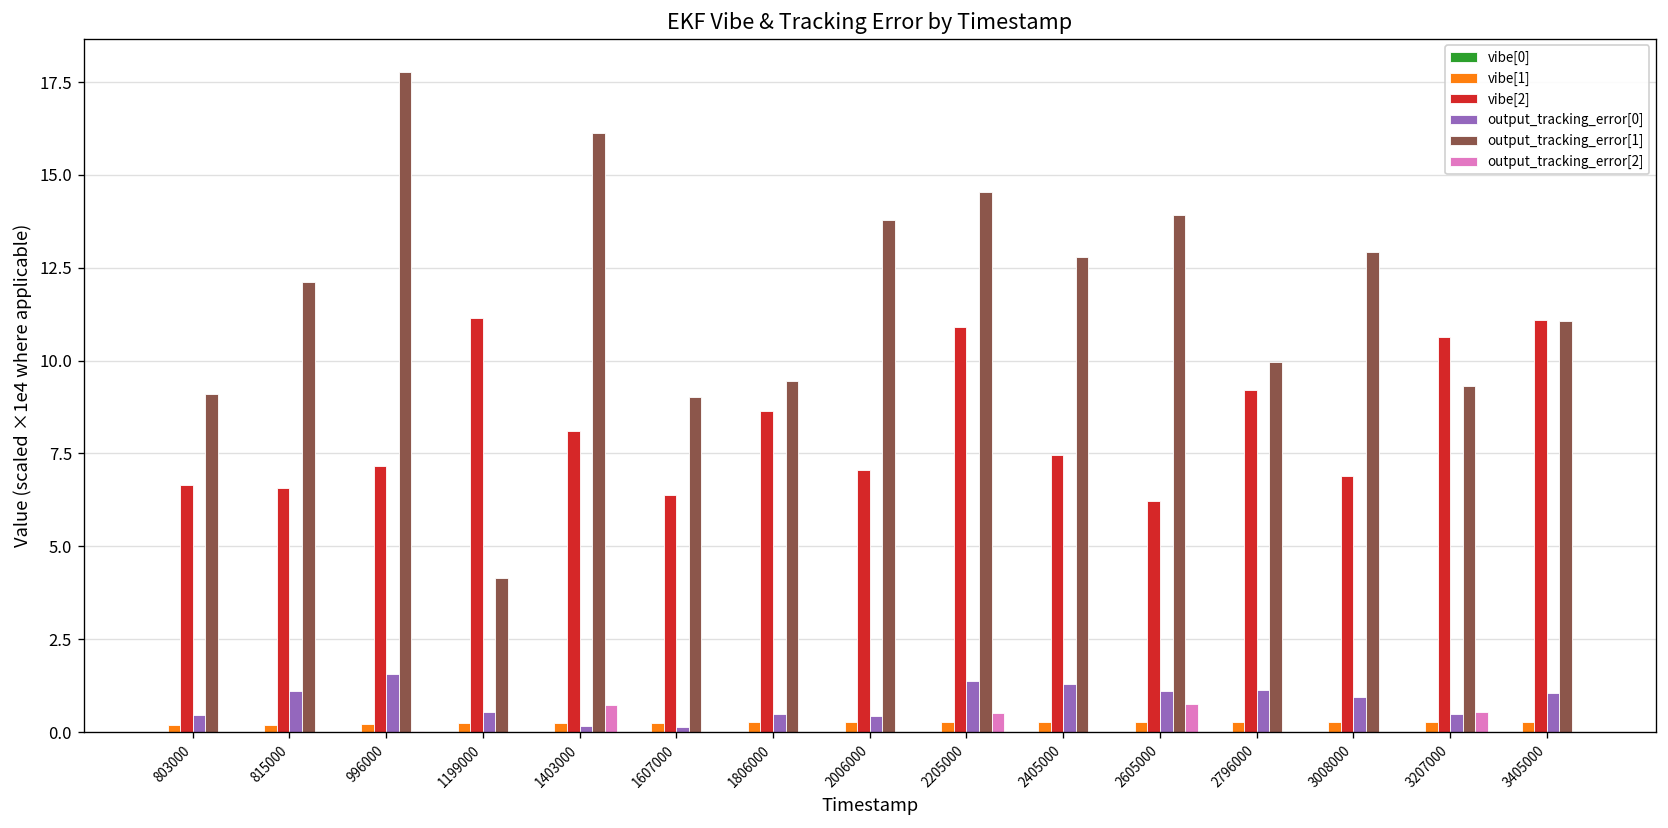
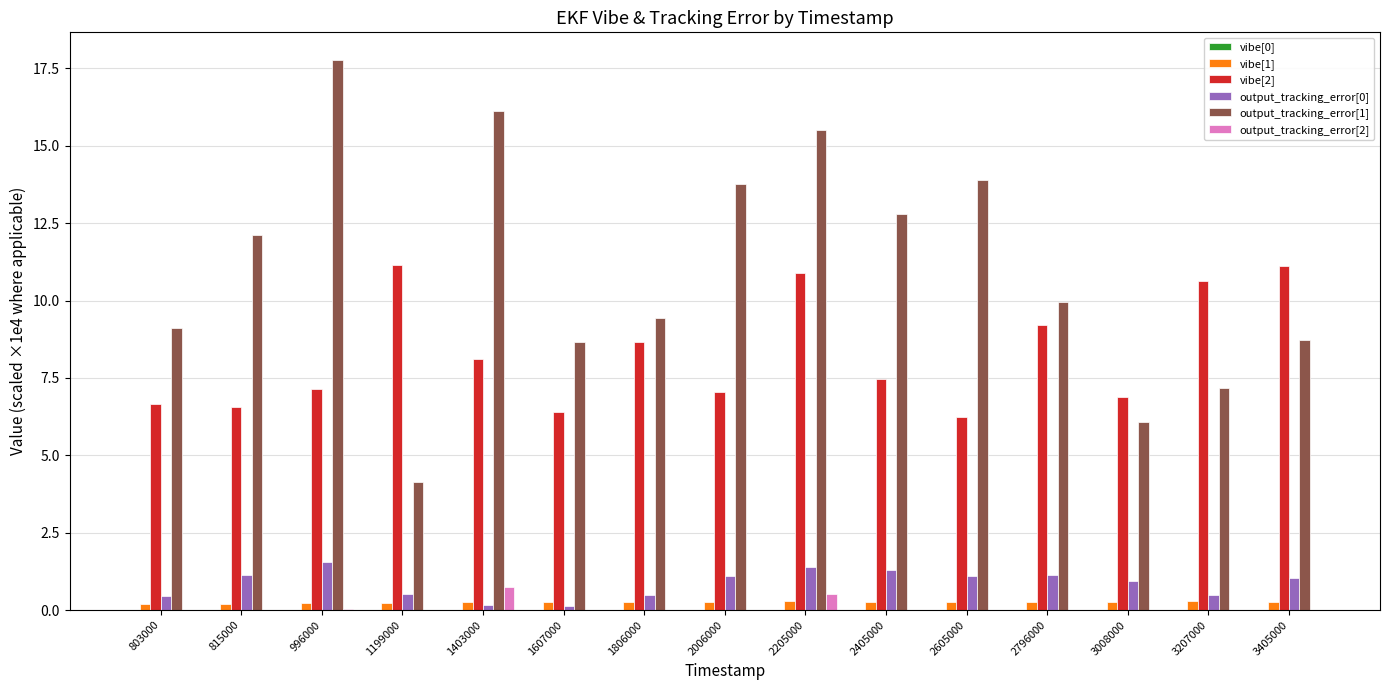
output_tracking_error[1], 1607000: 9.0 -> 8.7
output_tracking_error[0], 2006000: 0.4 -> 1.1
output_tracking_error[1], 2205000: 14.5 -> 15.5
output_tracking_error[2], 2605000: 0.8 -> 0.0
output_tracking_error[1], 3008000: 12.9 -> 6.1
output_tracking_error[1], 3207000: 9.3 -> 7.2
output_tracking_error[2], 3207000: 0.5 -> 0.0
output_tracking_error[1], 3405000: 11.1 -> 8.7
